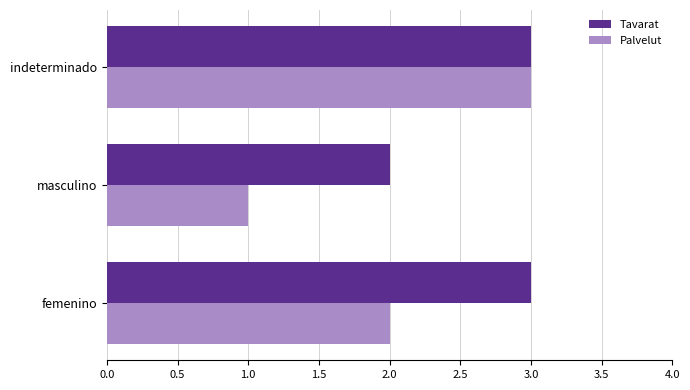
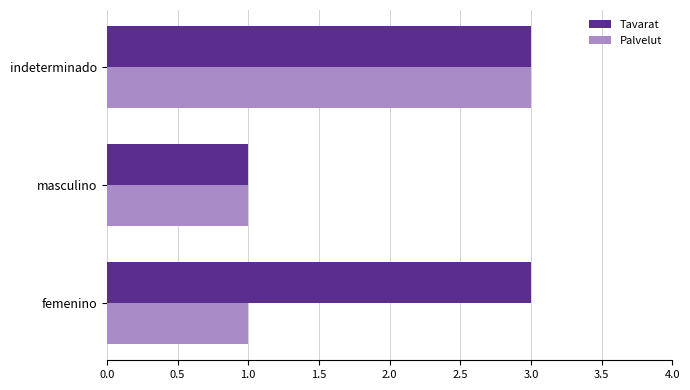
Tavarat, masculino: 2 -> 1
Palvelut, femenino: 2 -> 1
